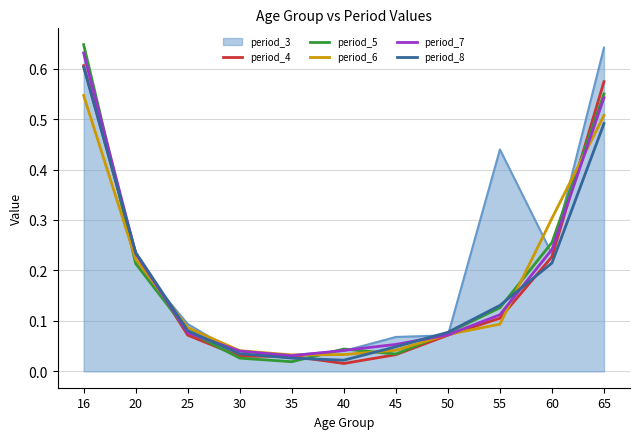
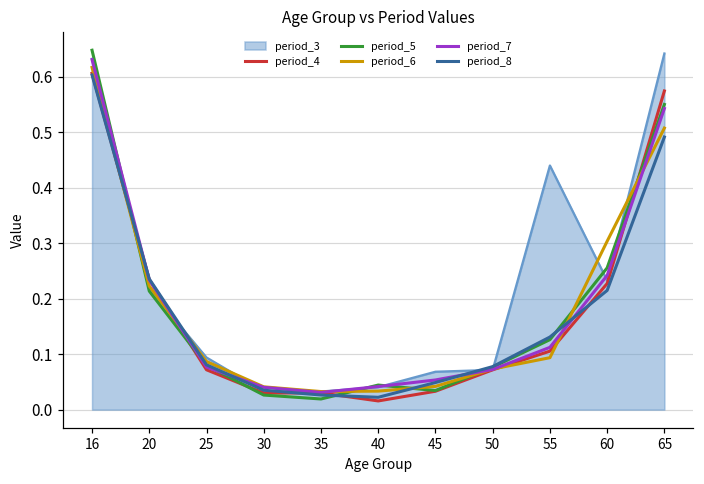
period_6, 16: 0.55 -> 0.62
